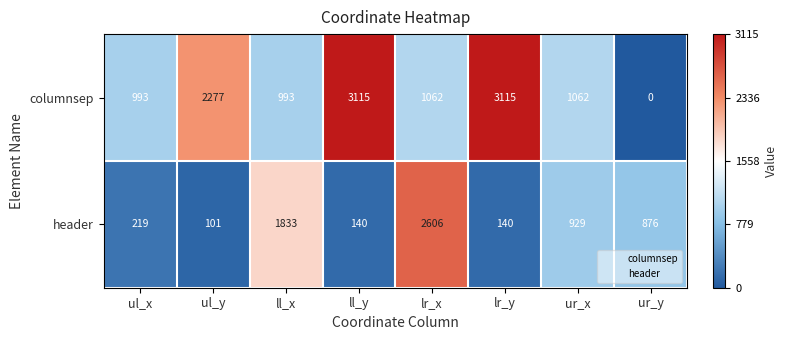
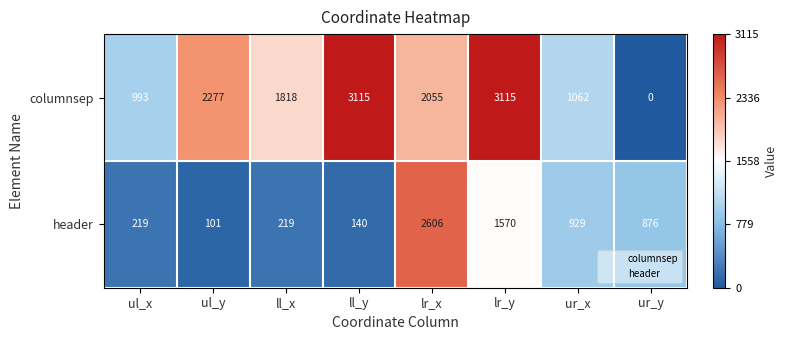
columnsep, ll_x: 993 -> 1818
columnsep, lr_x: 1062 -> 2055
header, ll_x: 1833 -> 219
header, lr_y: 140 -> 1570
